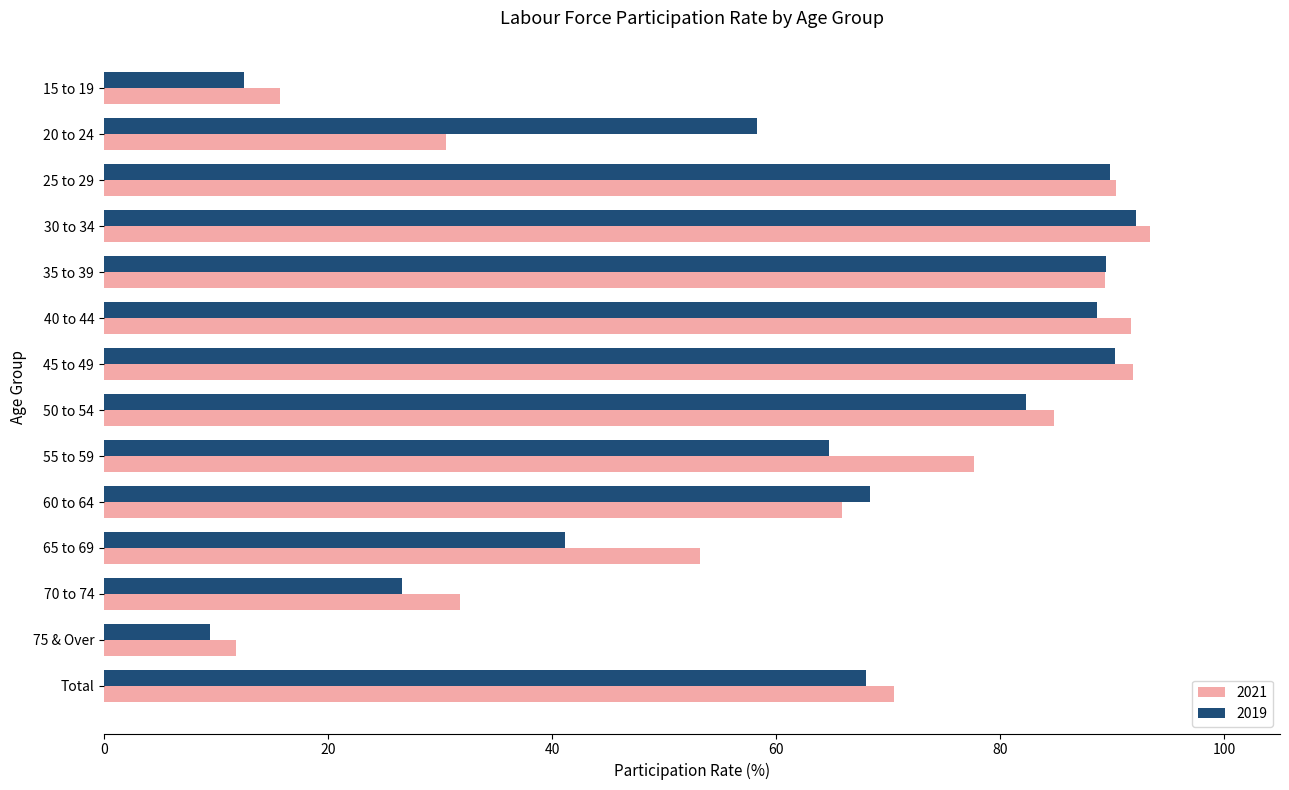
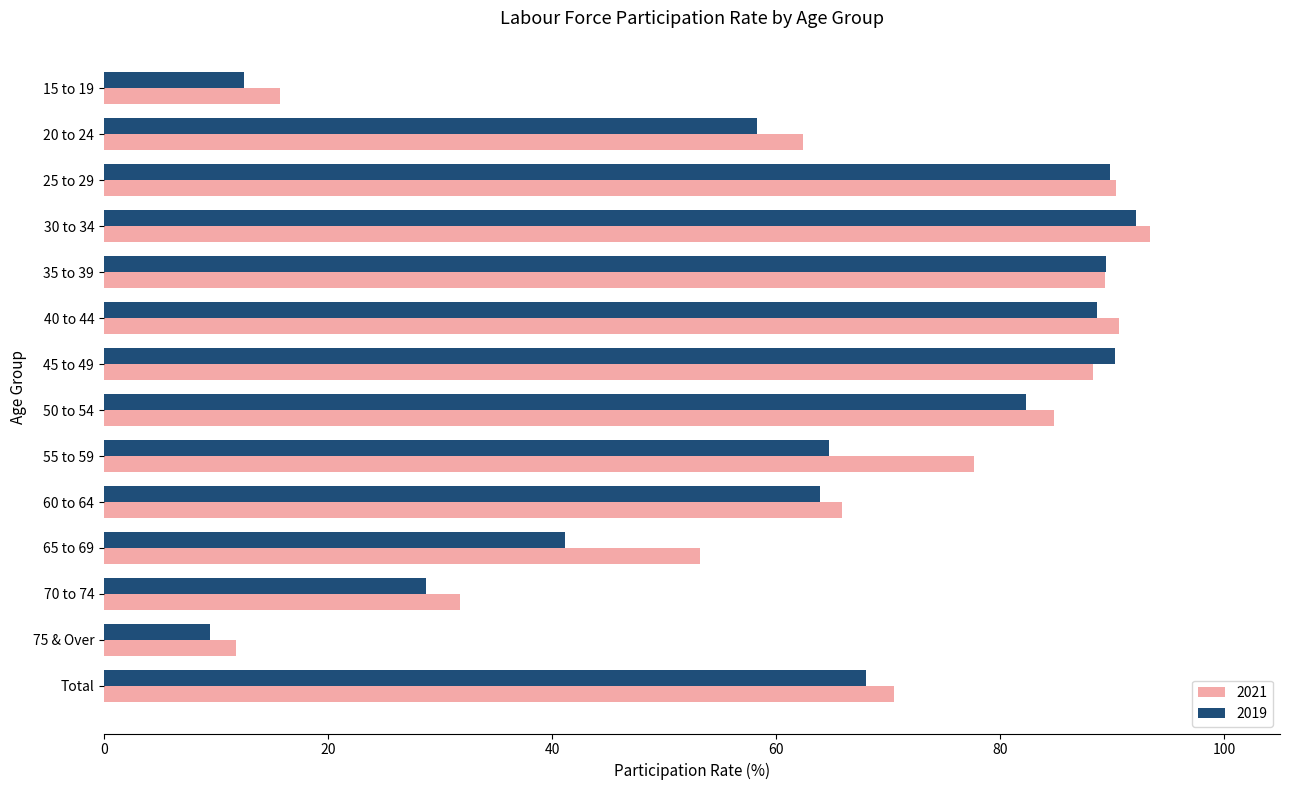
2021, 20 to 24: 30.5 -> 62.4
2021, 40 to 44: 91.7 -> 90.6
2021, 45 to 49: 91.9 -> 88.3
2019, 60 to 64: 68.4 -> 63.9
2019, 70 to 74: 26.6 -> 28.8
